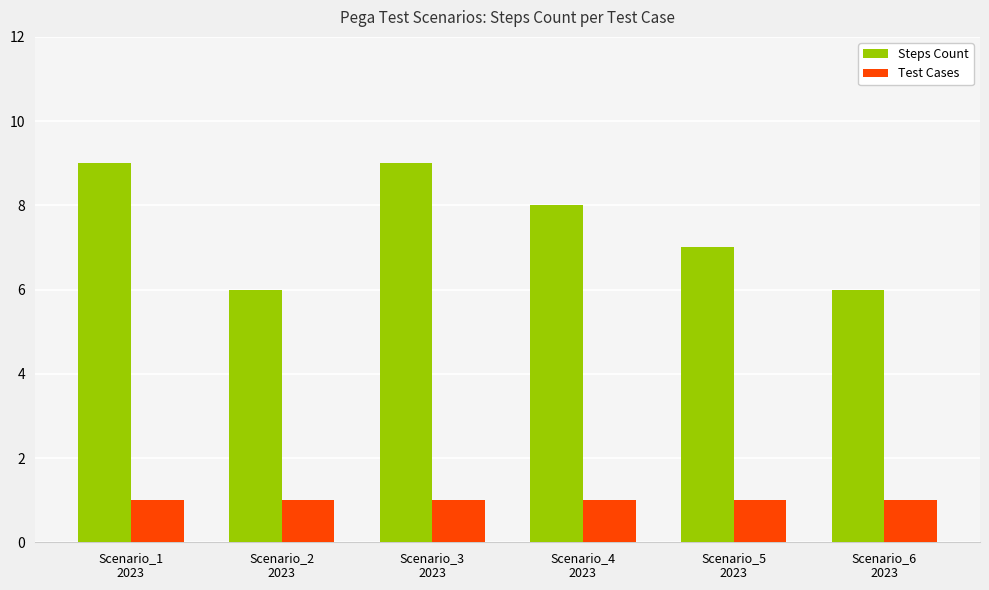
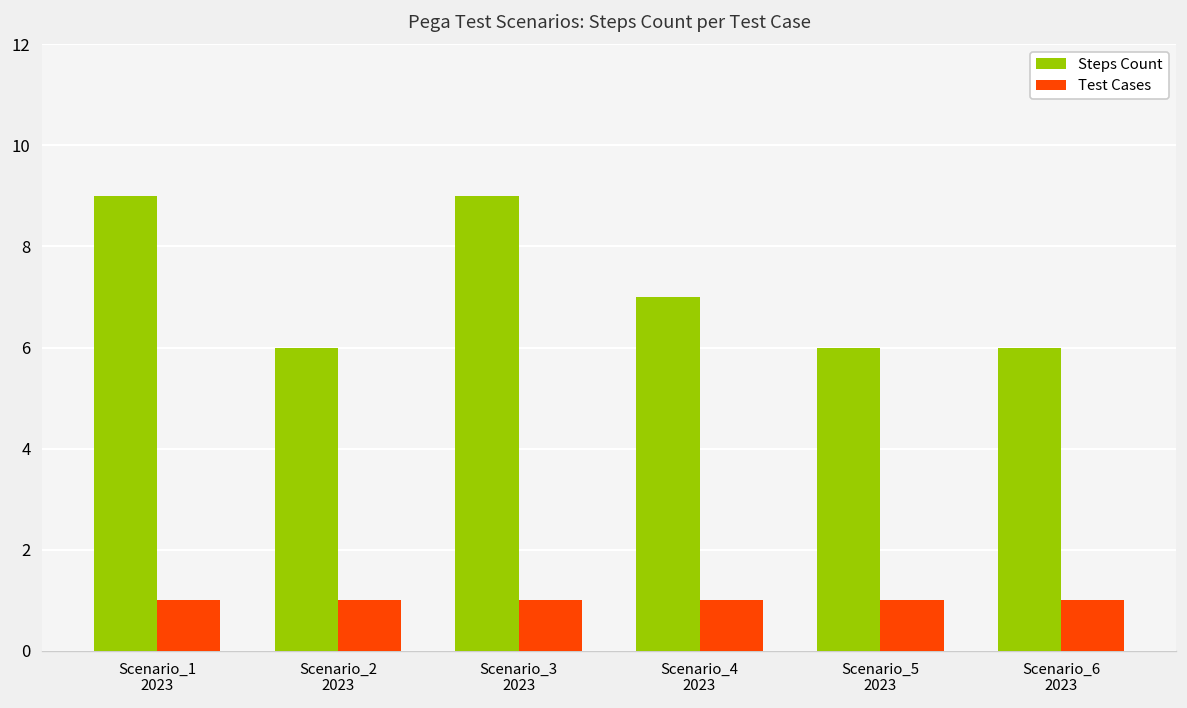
Steps Count, Scenario_4 2023: 8 -> 7
Steps Count, Scenario_5 2023: 7 -> 6
